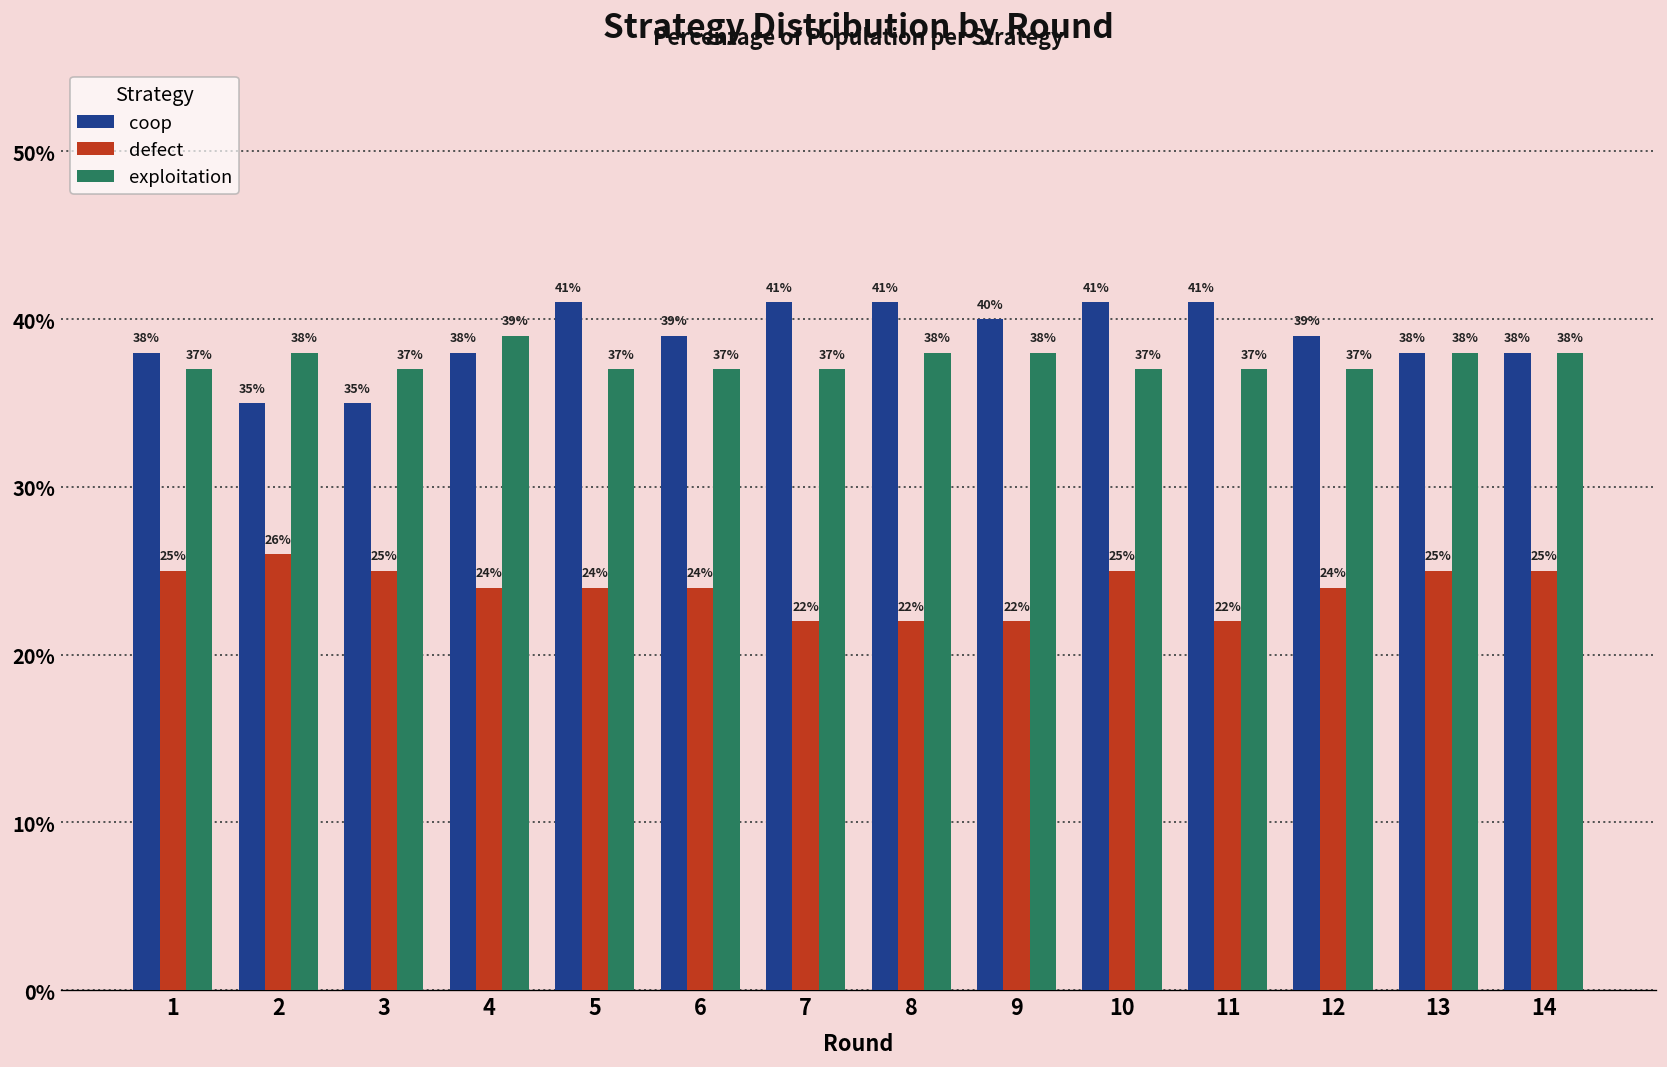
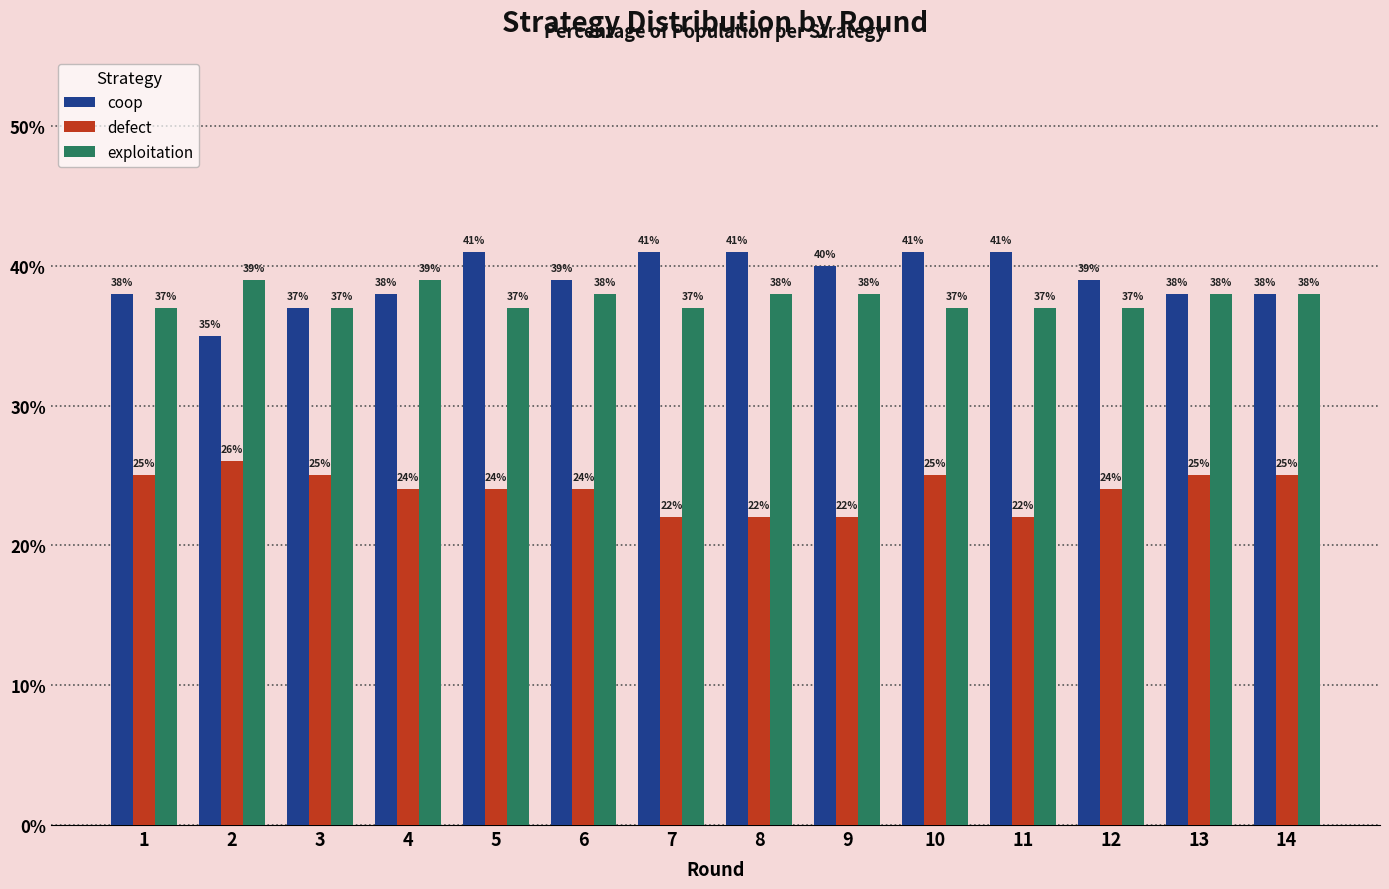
exploitation, 2: 38% -> 39%
coop, 3: 35% -> 37%
exploitation, 6: 37% -> 38%
